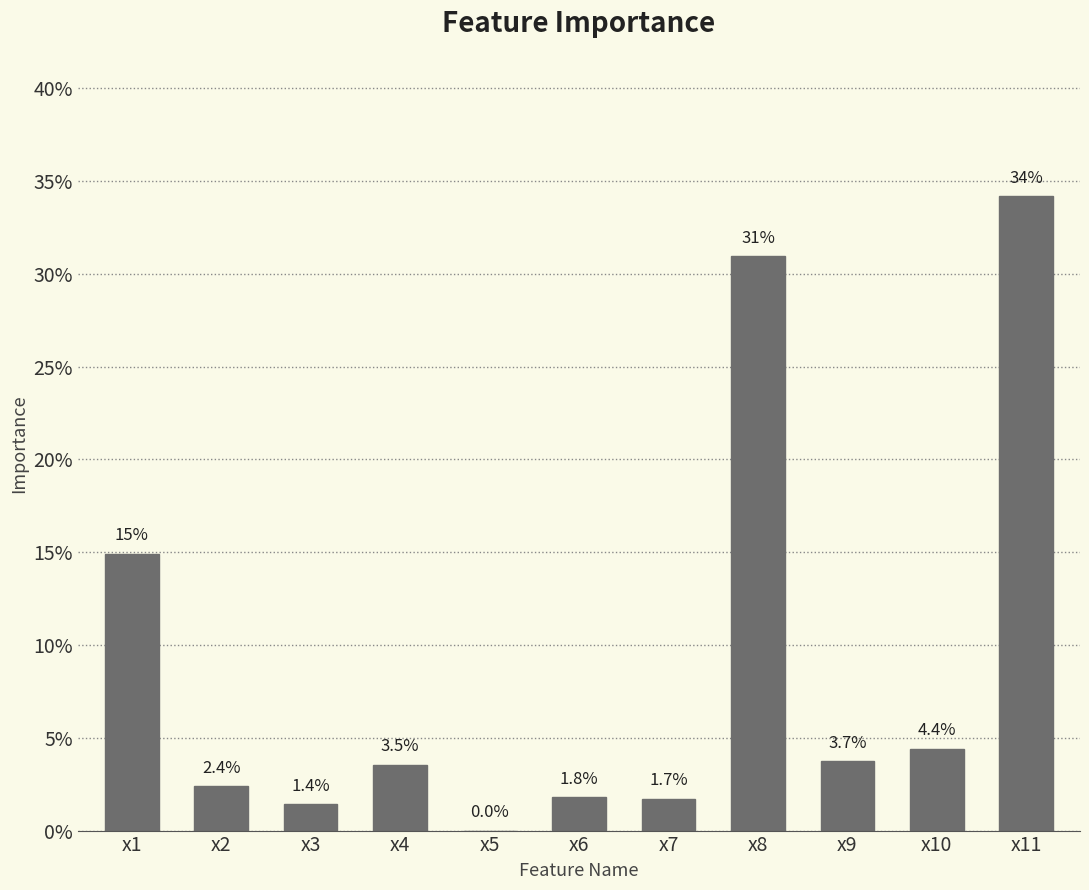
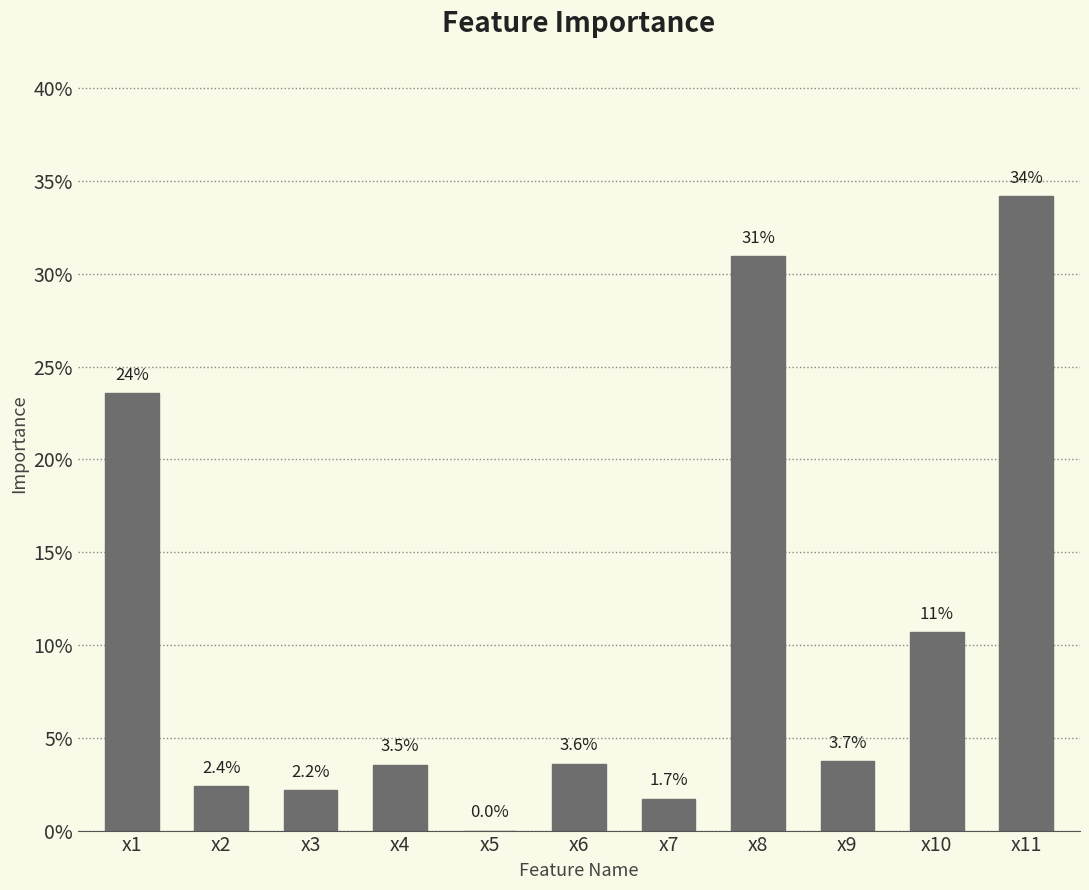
x1: 15% -> 24%
x3: 1.4% -> 2.2%
x6: 1.8% -> 3.6%
x10: 4.4% -> 11%
